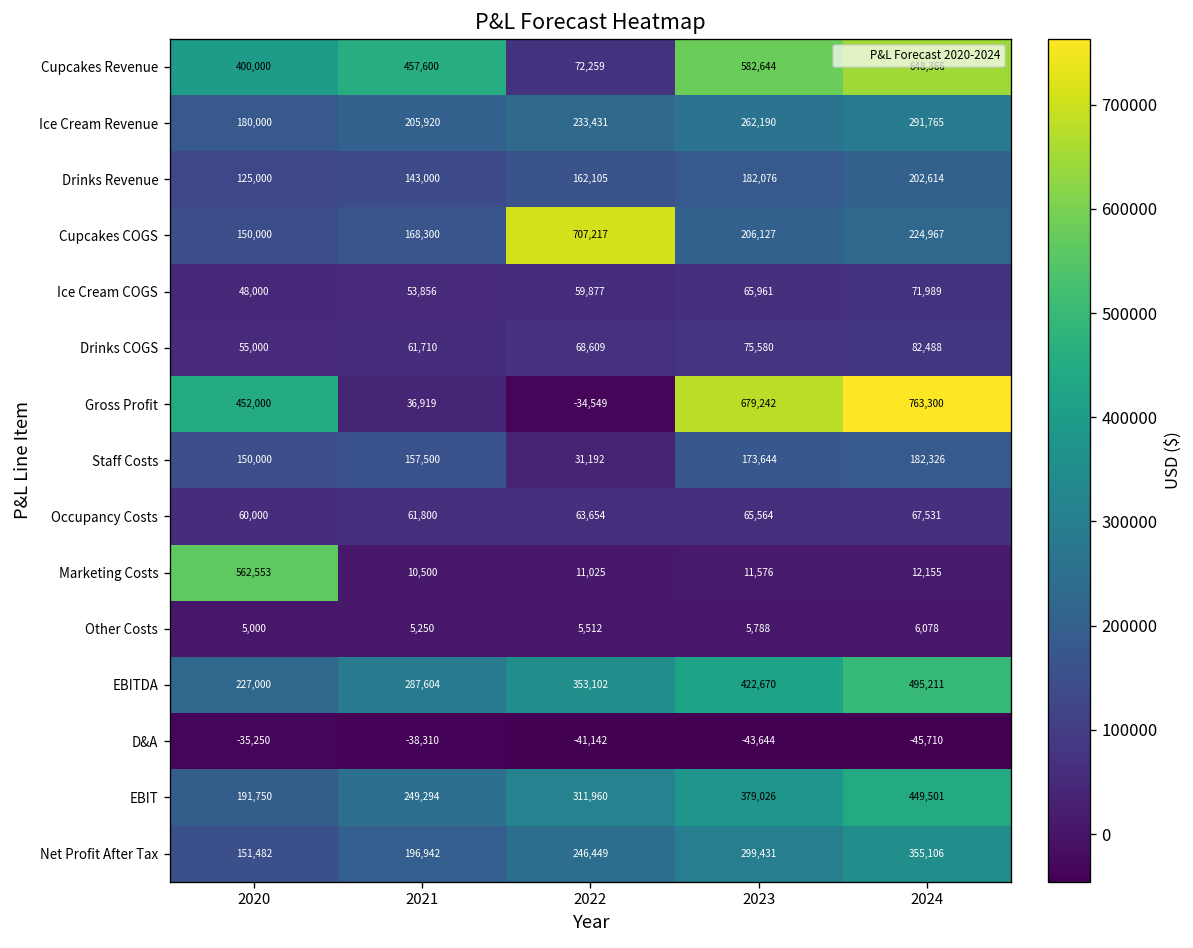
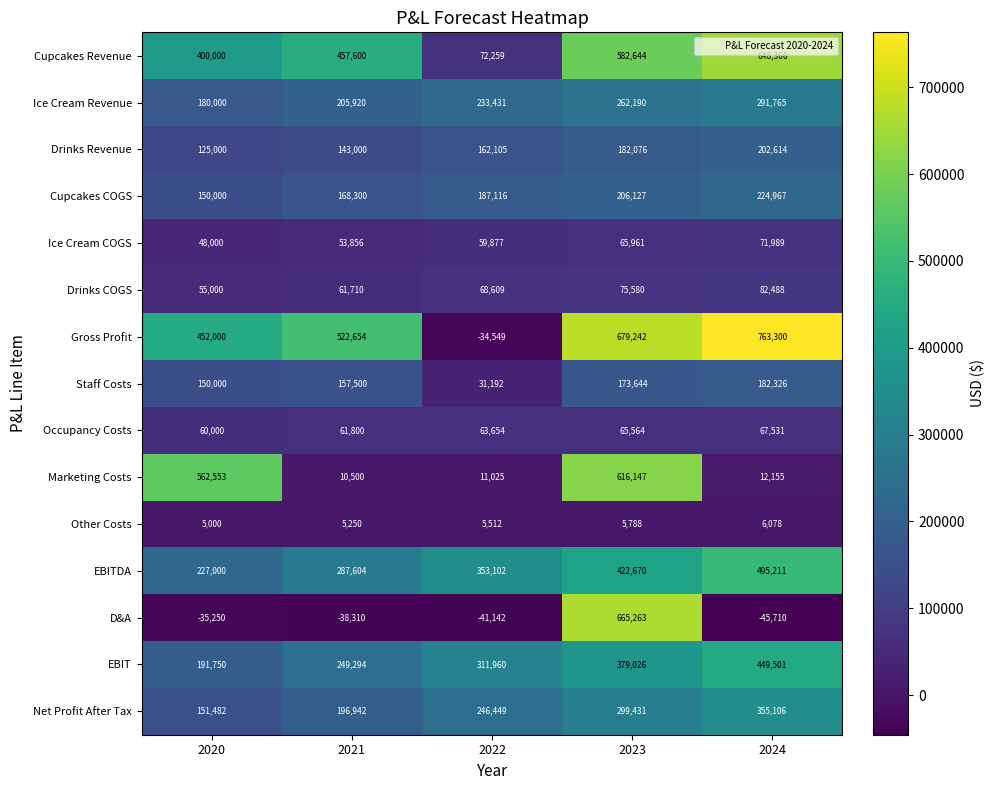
Cupcakes COGS, 2022: 707,217 -> 187,116
Gross Profit, 2021: 36,919 -> 522,654
Marketing Costs, 2023: 11,576 -> 616,147
D&A, 2023: -43,644 -> 665,263
